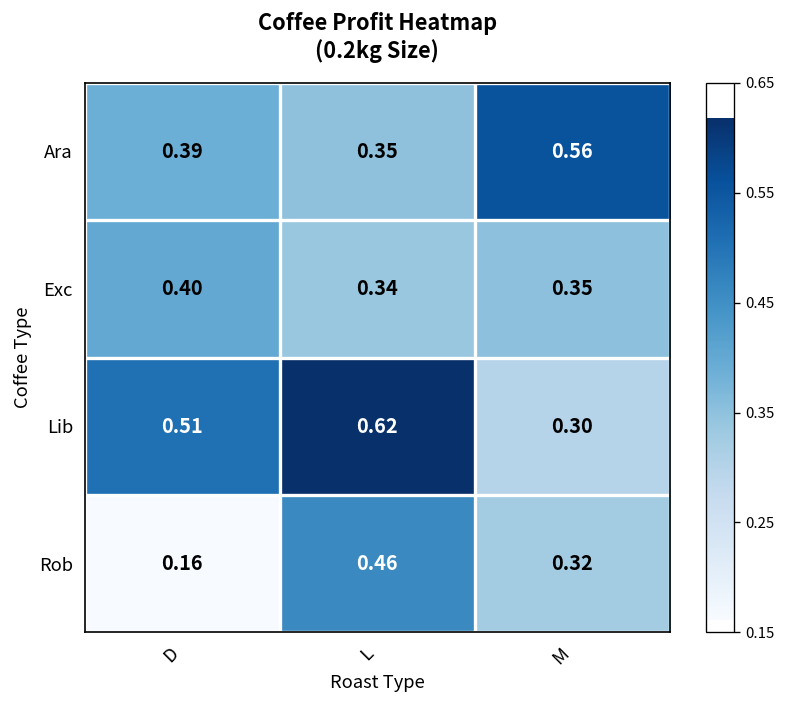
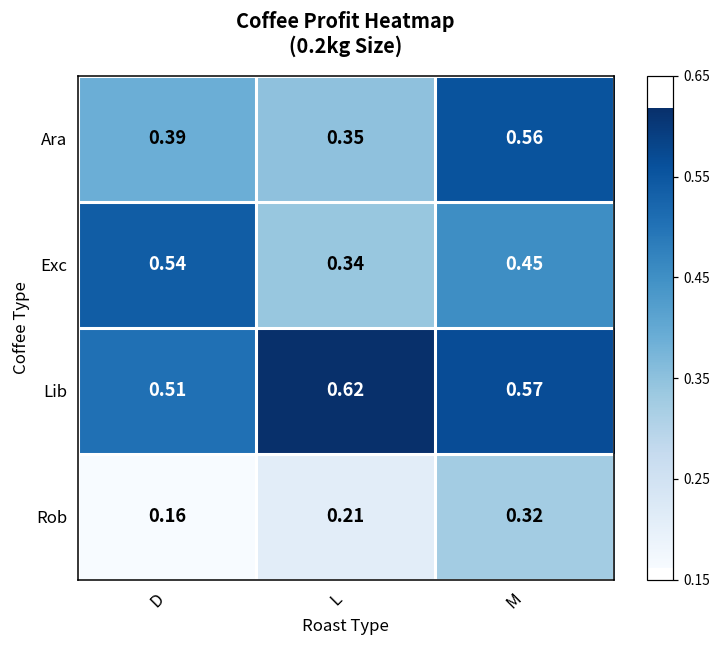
Exc, D: 0.40 -> 0.54
Exc, M: 0.35 -> 0.45
Lib, M: 0.30 -> 0.57
Rob, L: 0.46 -> 0.21
